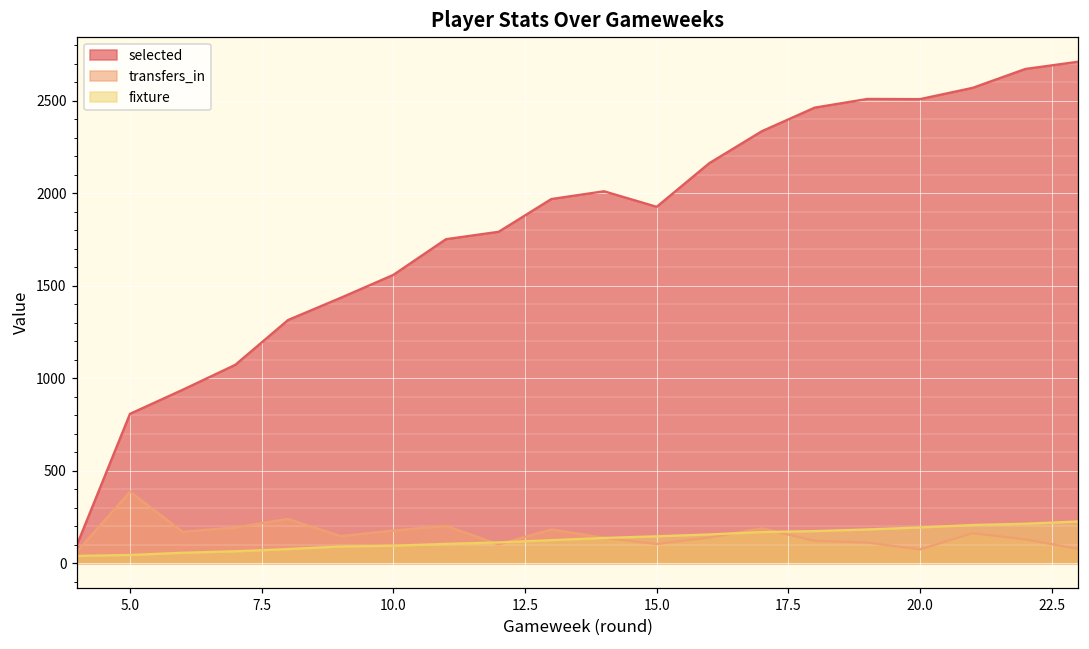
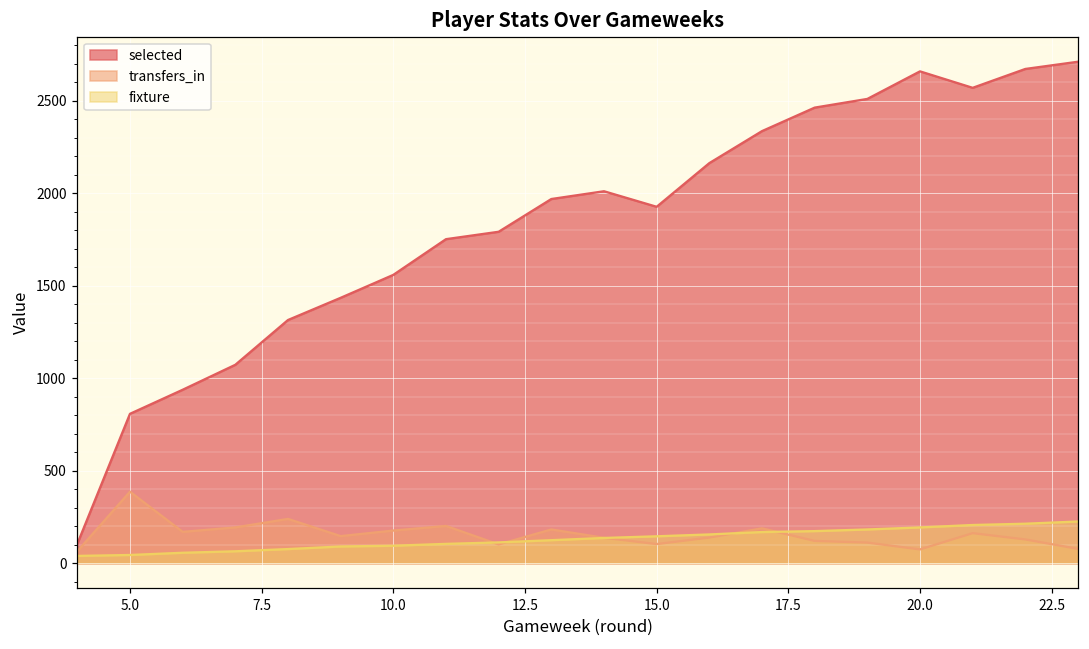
selected, 20.0: 2510 -> 2660
